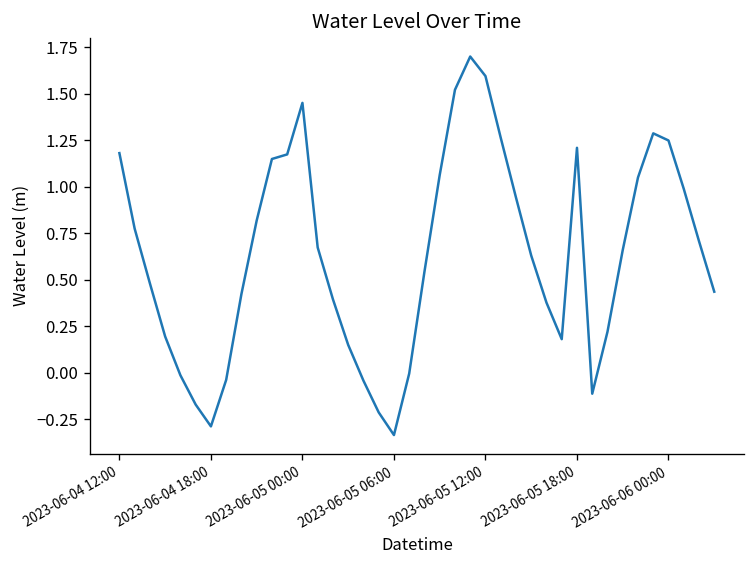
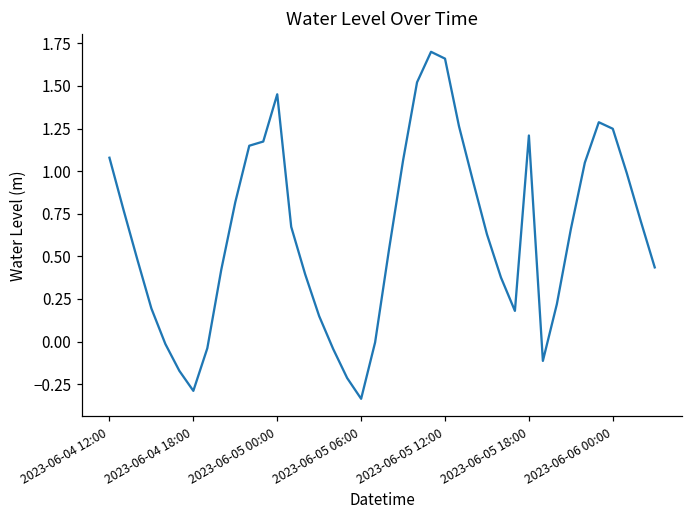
2023-06-04 12:00: 1.18 -> 1.08
2023-06-05 12:00: 1.59 -> 1.66
